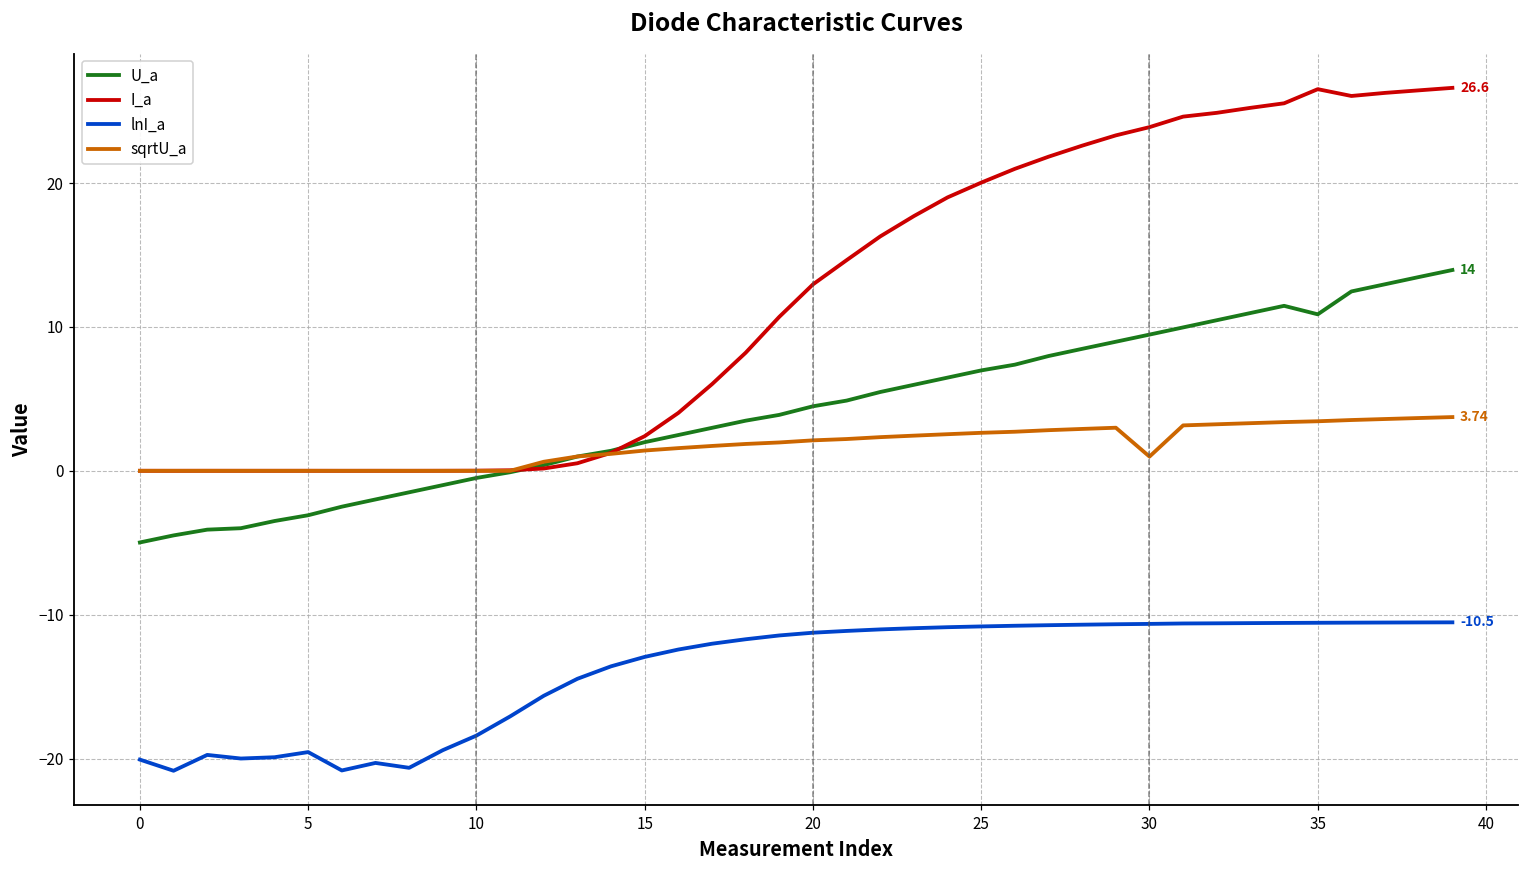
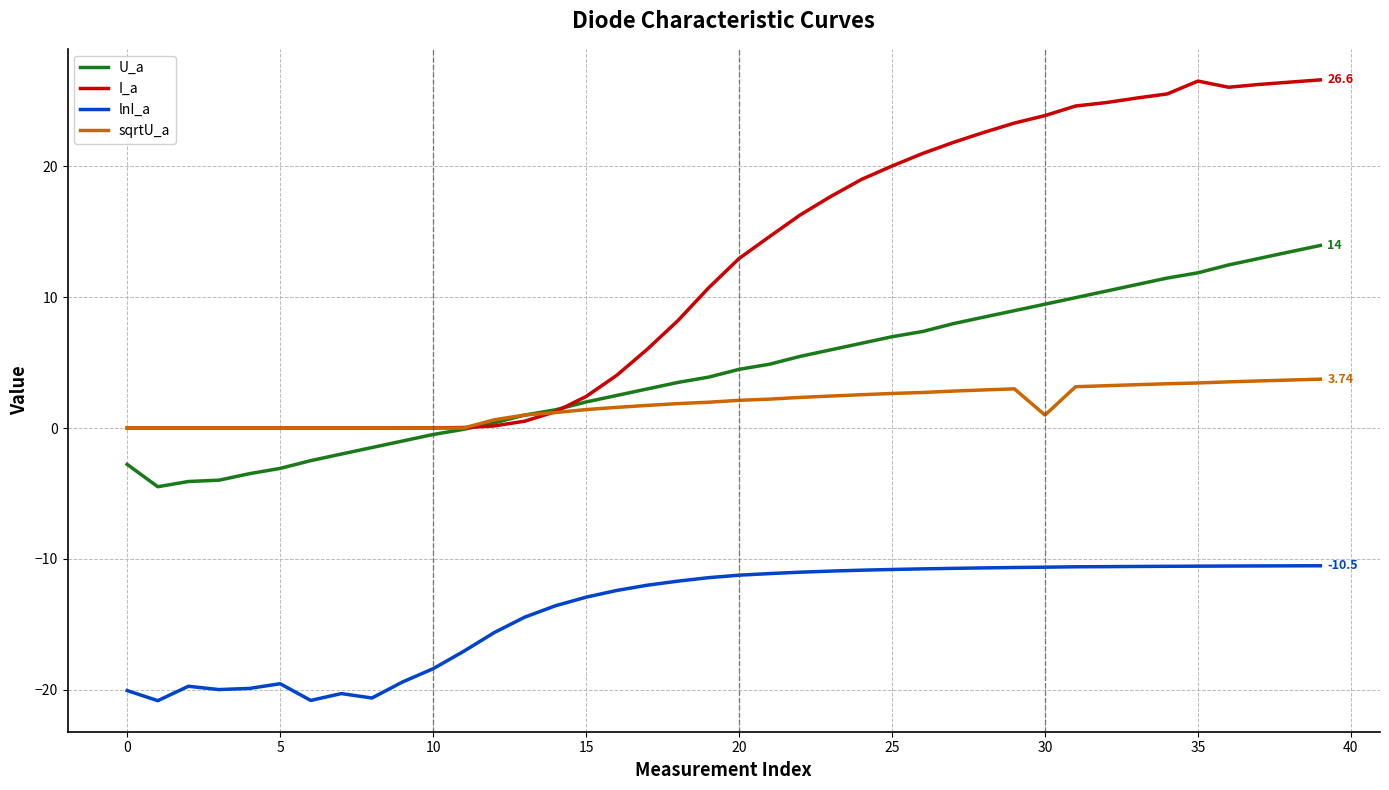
U_a, 0: -5.0 -> -2.8
U_a, 35: 10.9 -> 11.9
